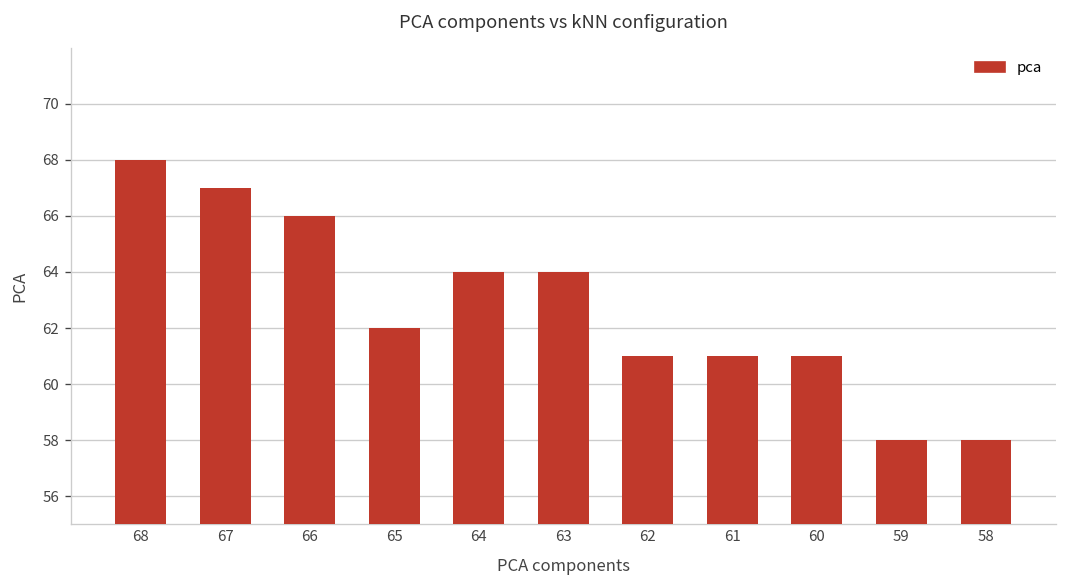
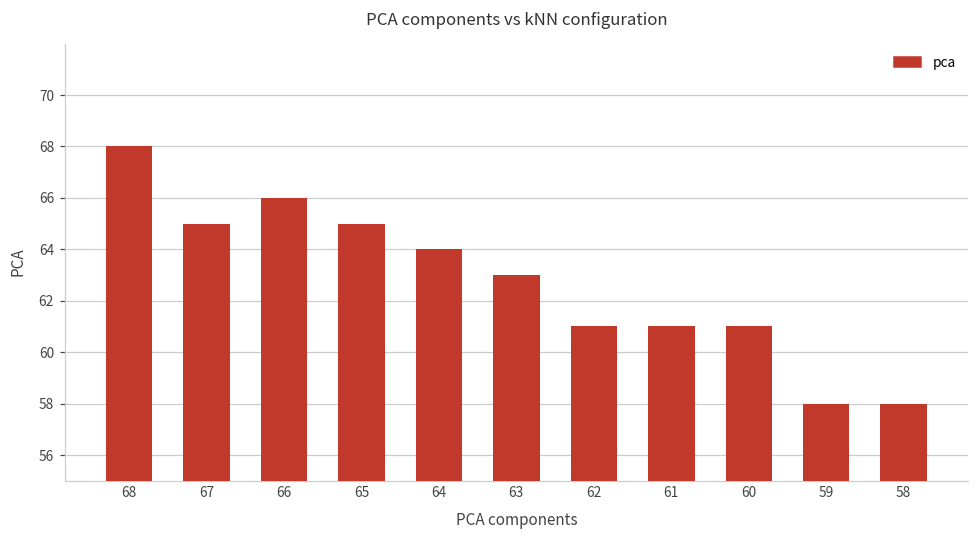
67: 67 -> 65
65: 62 -> 65
63: 64 -> 63
